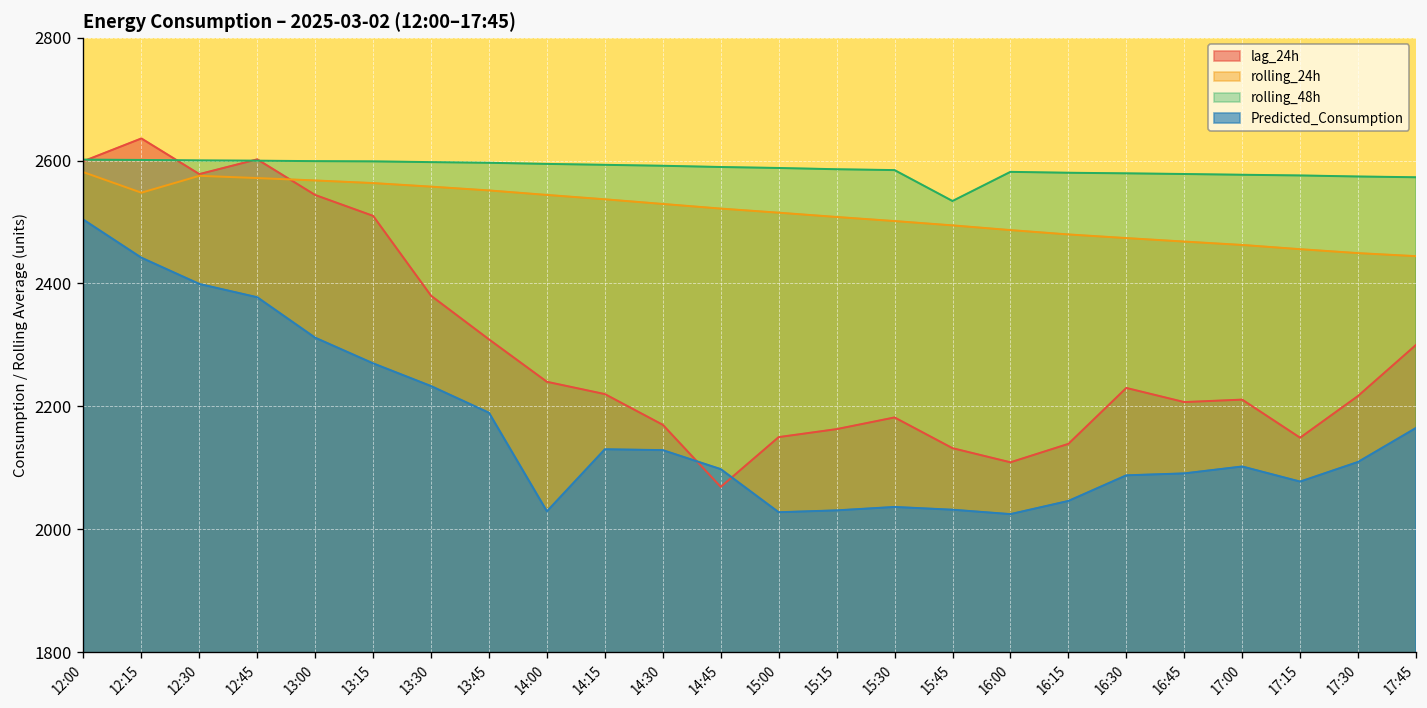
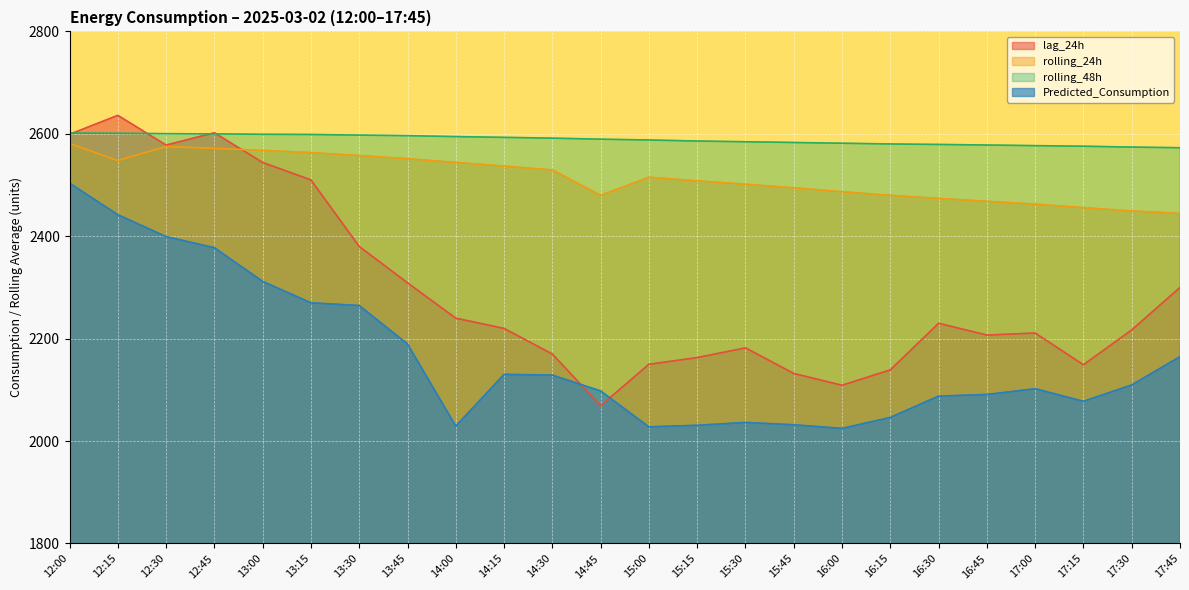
Predicted_Consumption, 13:30: 2230 -> 2260
rolling_24h, 14:45: 2520 -> 2480
rolling_48h, 15:45: 2530 -> 2580
